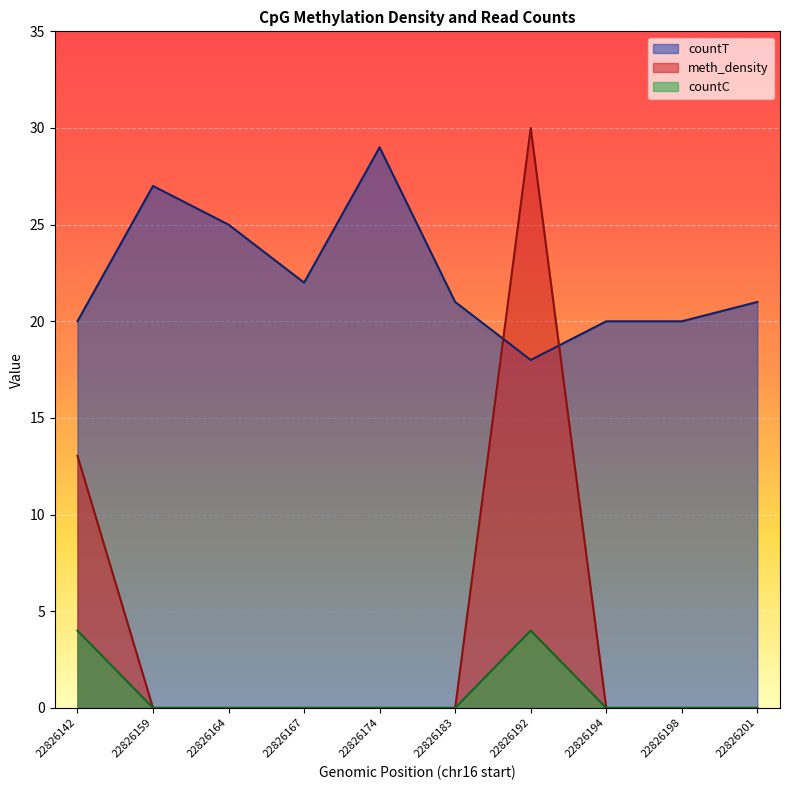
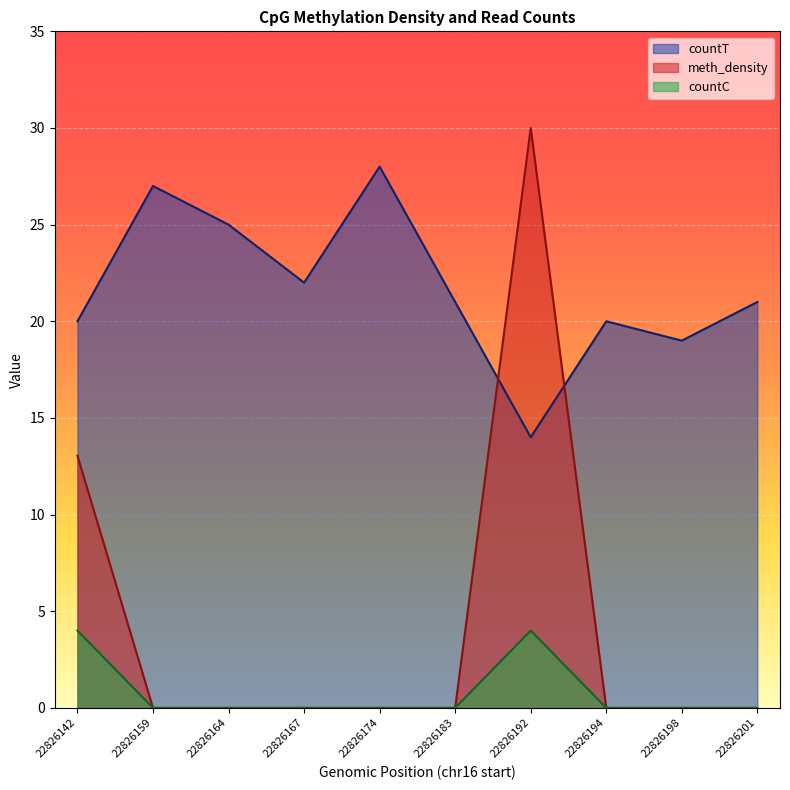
countT, 22826174: 29 -> 28
countT, 22826192: 18 -> 14
countT, 22826198: 20 -> 19
